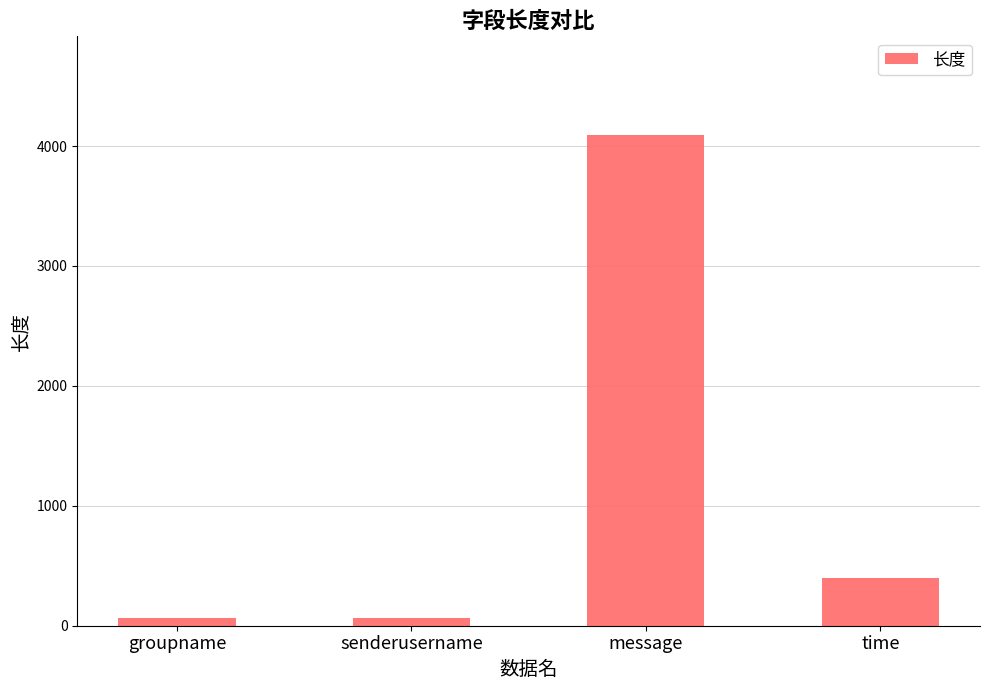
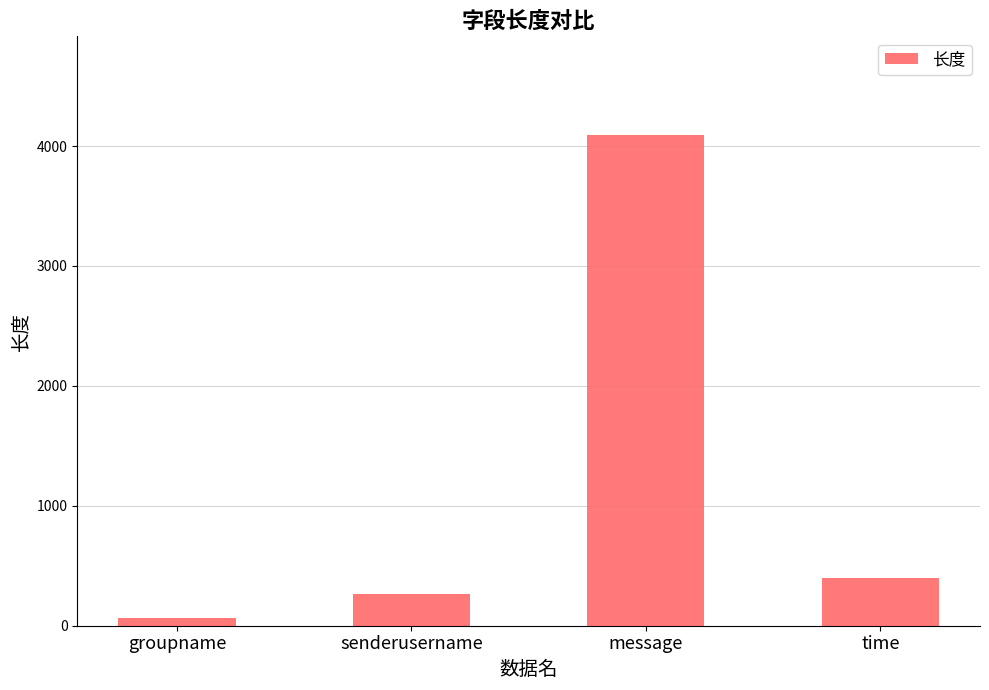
senderusername: 60 -> 260
